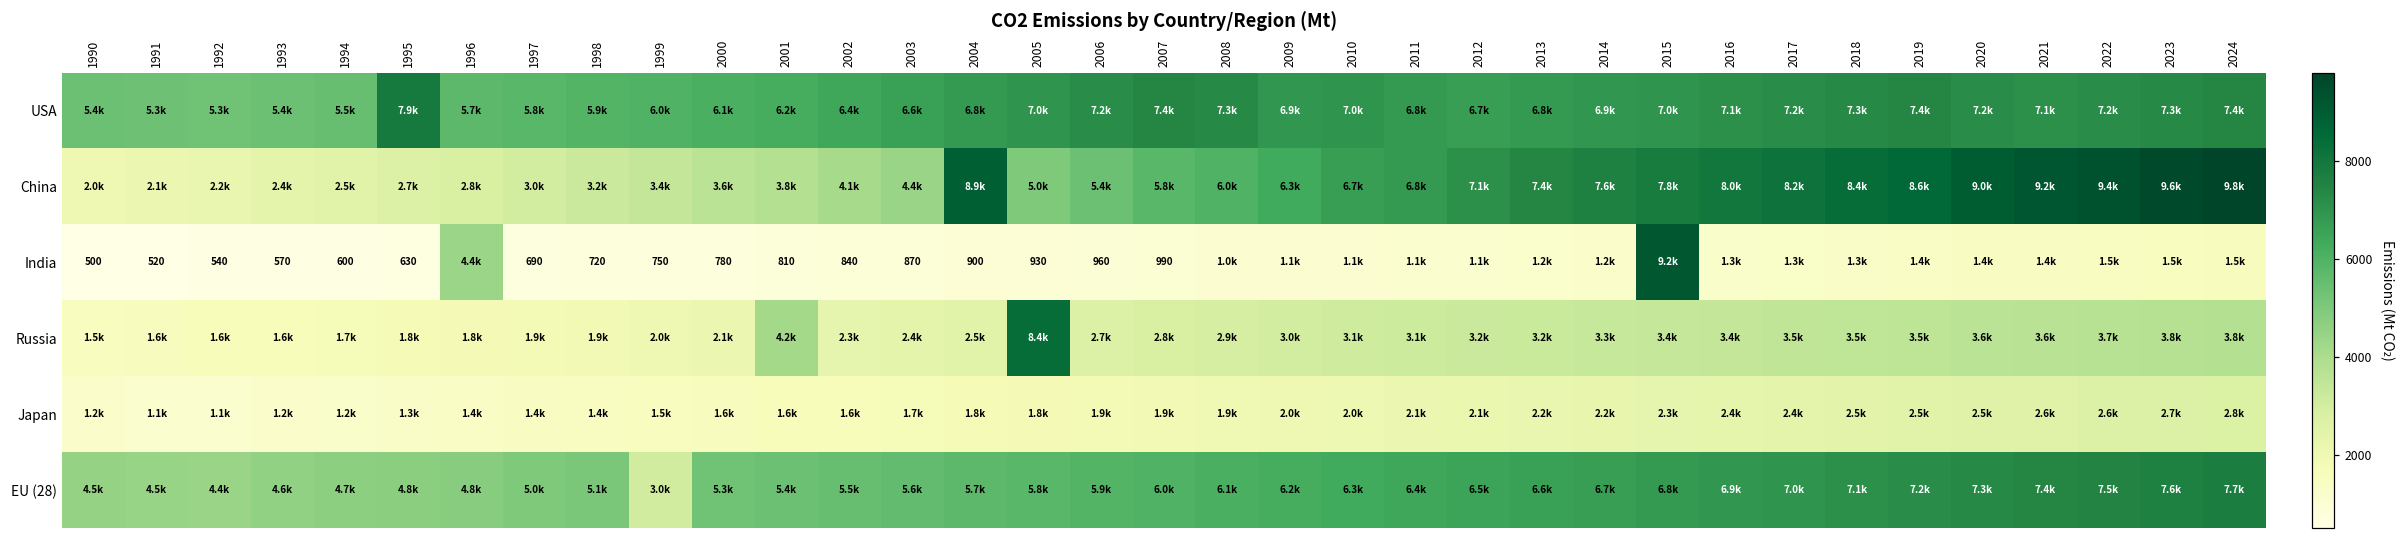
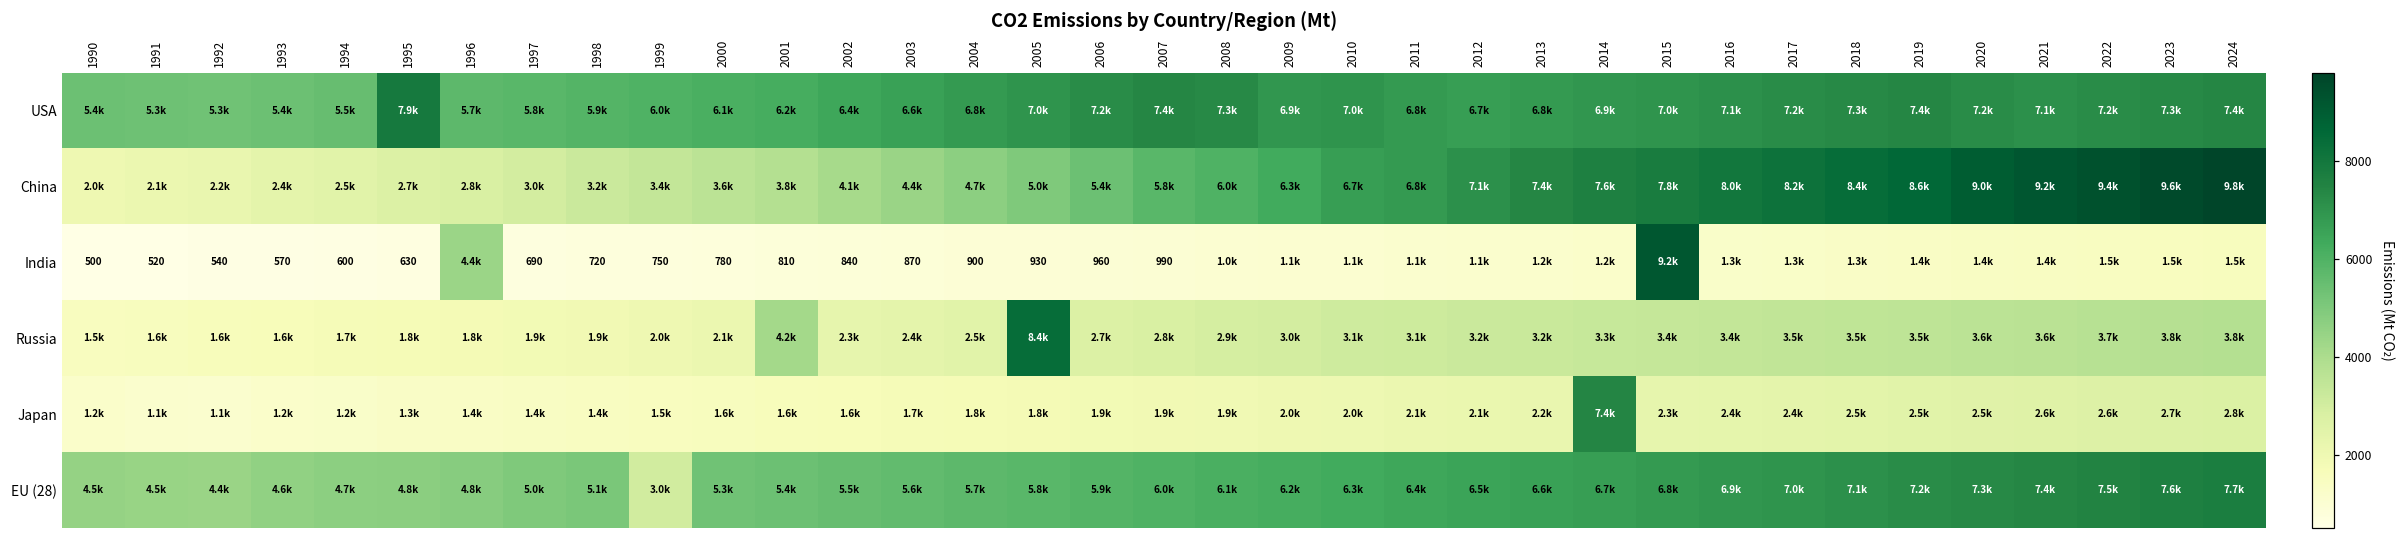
China, 2004: 8.9k -> 4.7k
Japan, 2014: 2.2k -> 7.4k
